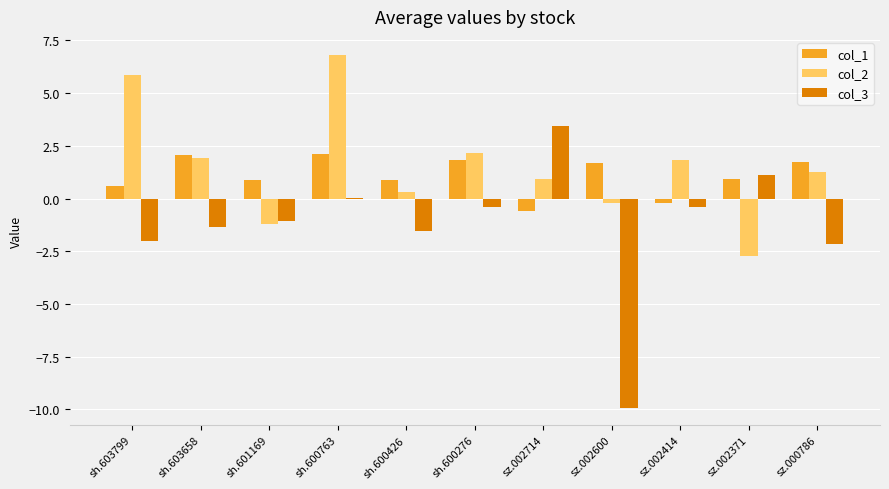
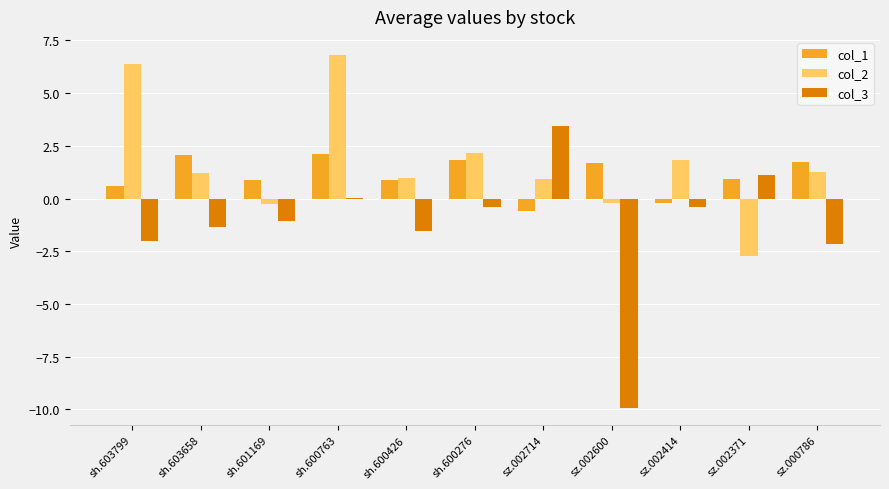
col_2, sh.603799: 5.9 -> 6.4
col_2, sh.603658: 1.9 -> 1.2
col_2, sh.601169: -1.2 -> -0.3
col_2, sh.600426: 0.3 -> 1.0
